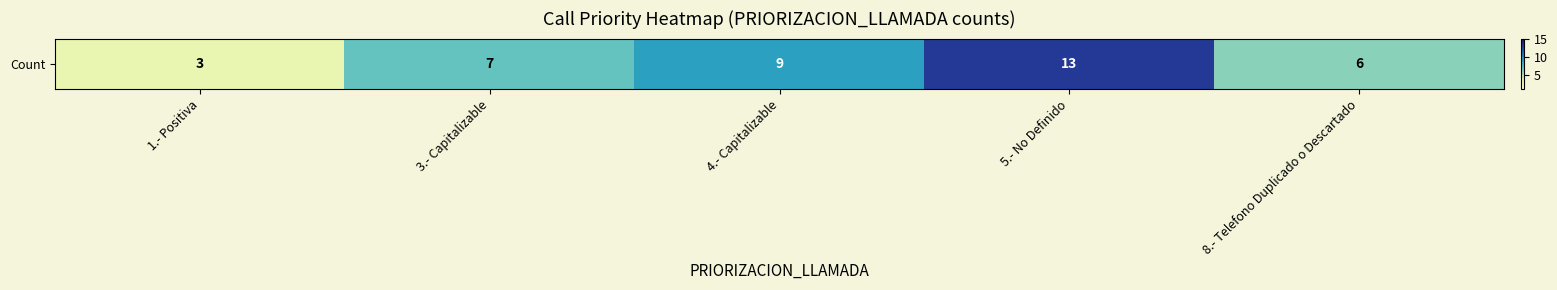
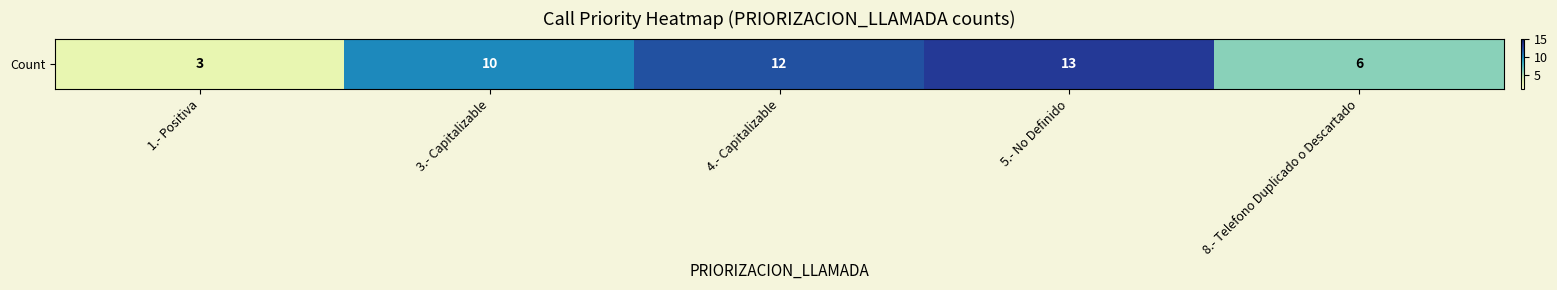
Count, 3.- Capitalizable: 7 -> 10
Count, 4.- Capitalizable: 9 -> 12
